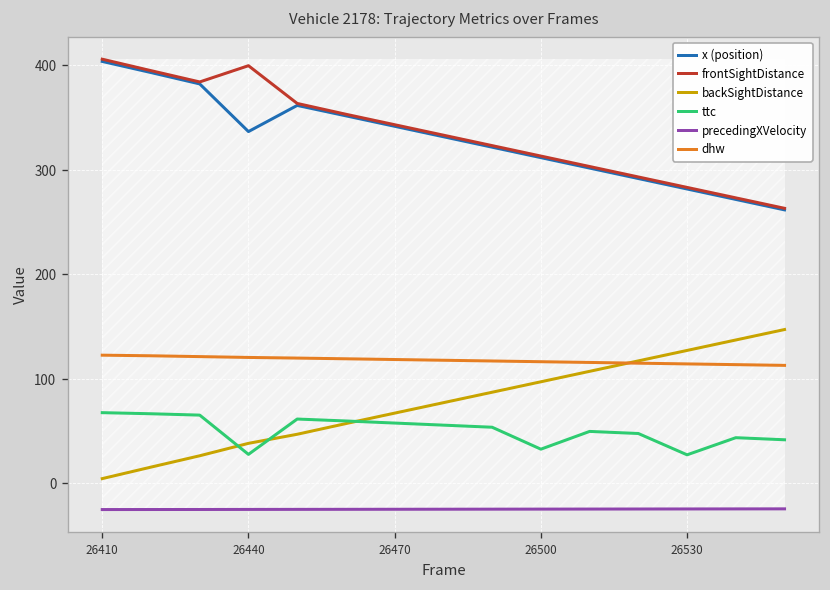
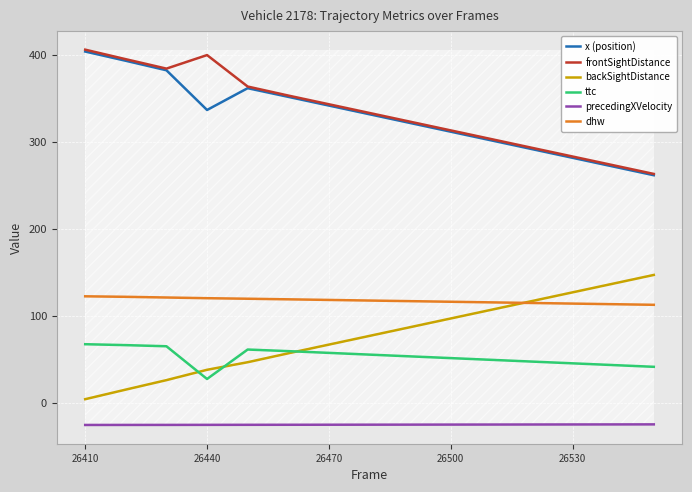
ttc, 26500: 30 -> 50
ttc, 26530: 30 -> 50
